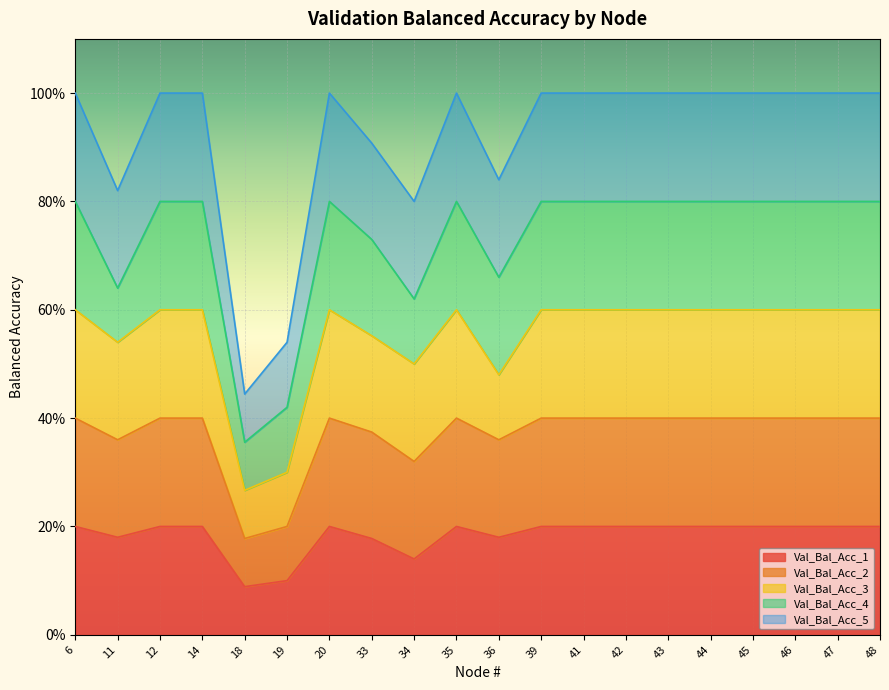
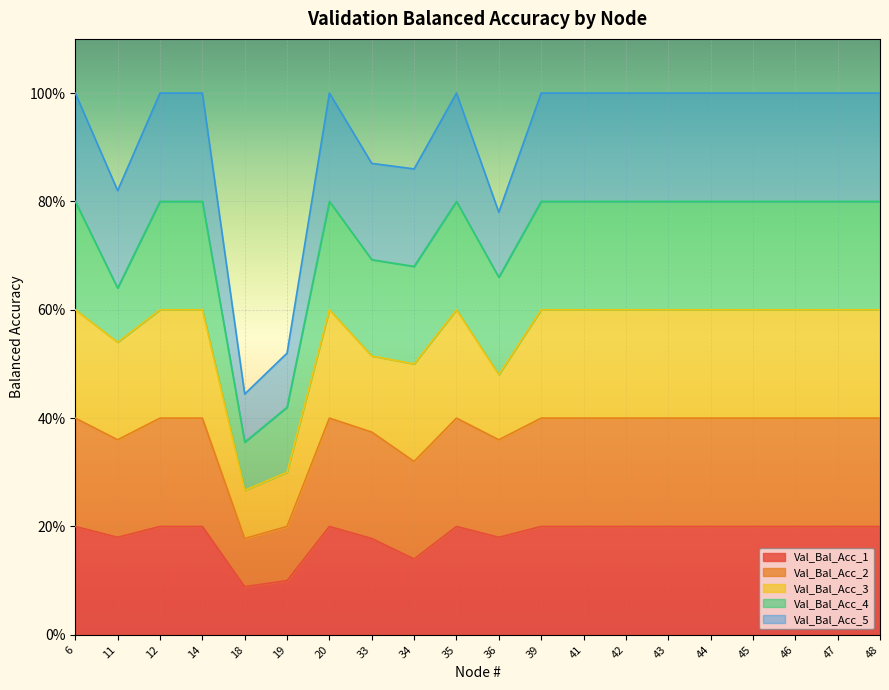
Val_Bal_Acc_5, 19: 12% -> 10%
Val_Bal_Acc_3, 33: 18% -> 14%
Val_Bal_Acc_4, 34: 12% -> 18%
Val_Bal_Acc_5, 36: 18% -> 12%
